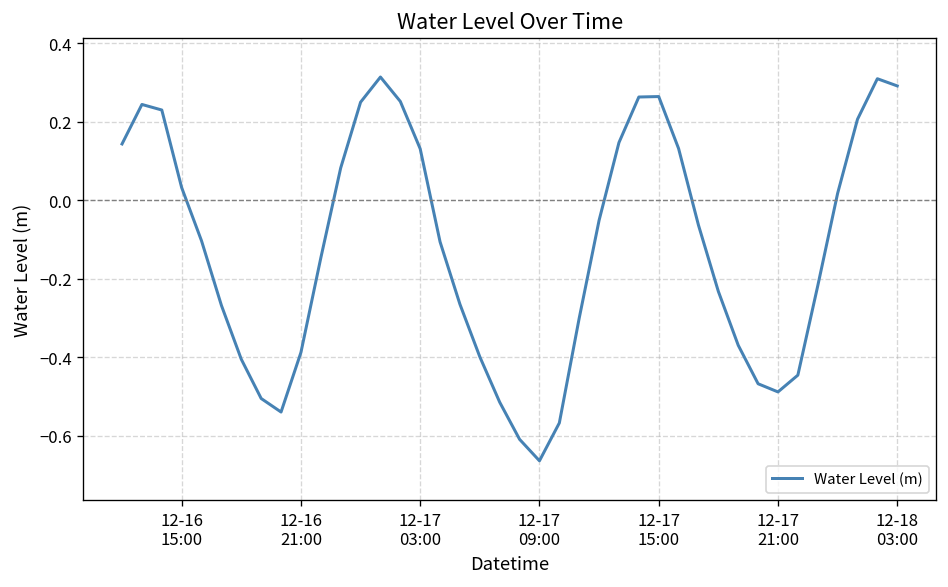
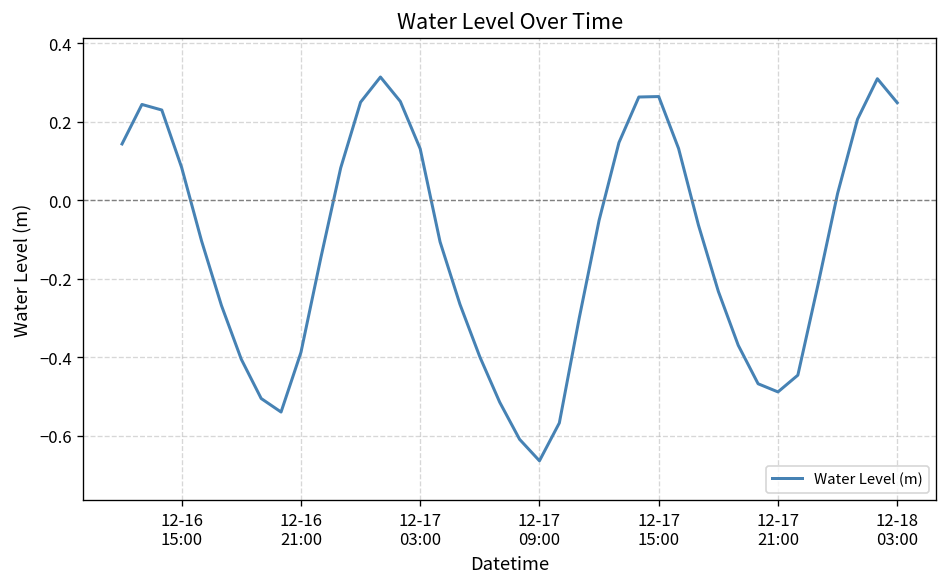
12-16 15:00: 0.03 -> 0.08
12-18 03:00: 0.29 -> 0.25
